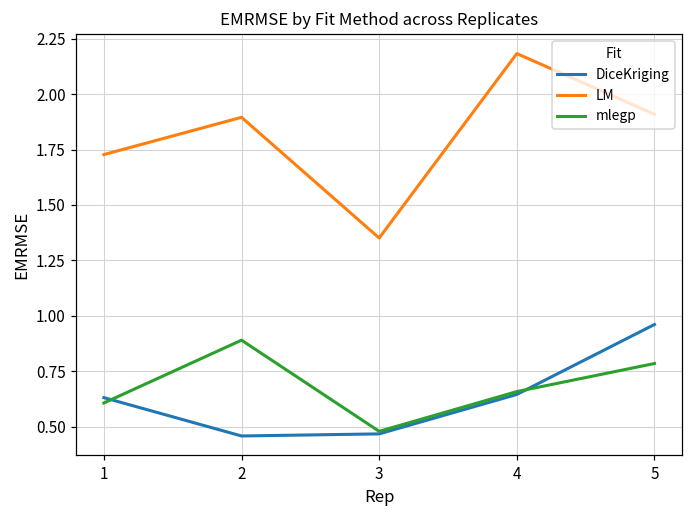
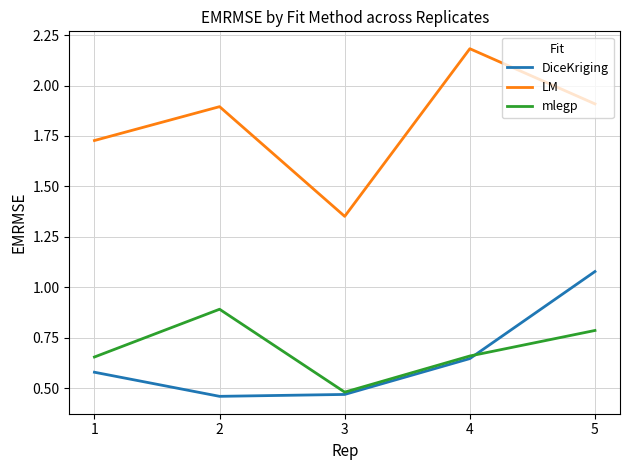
DiceKriging, 1: 0.63 -> 0.58
mlegp, 1: 0.61 -> 0.65
DiceKriging, 5: 0.96 -> 1.08
